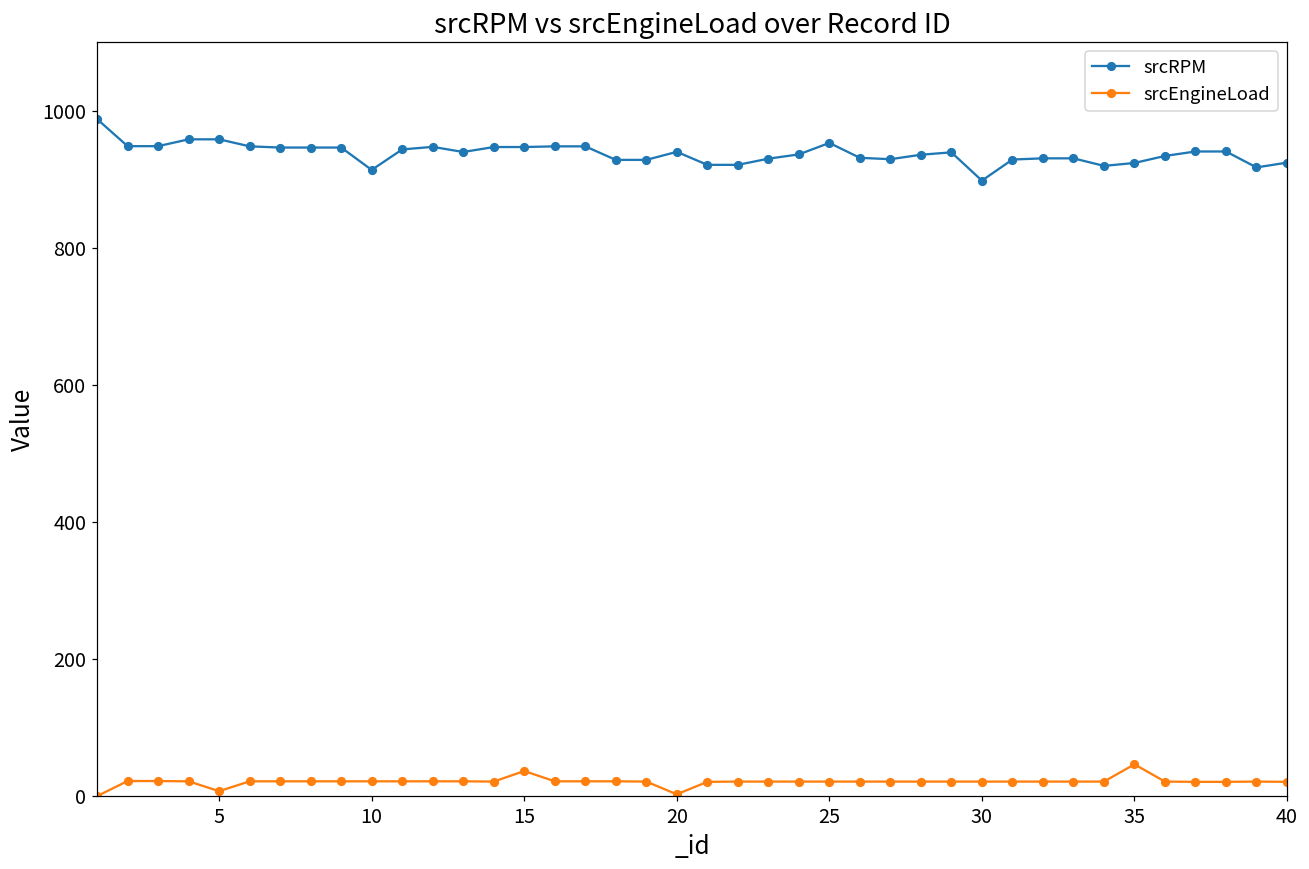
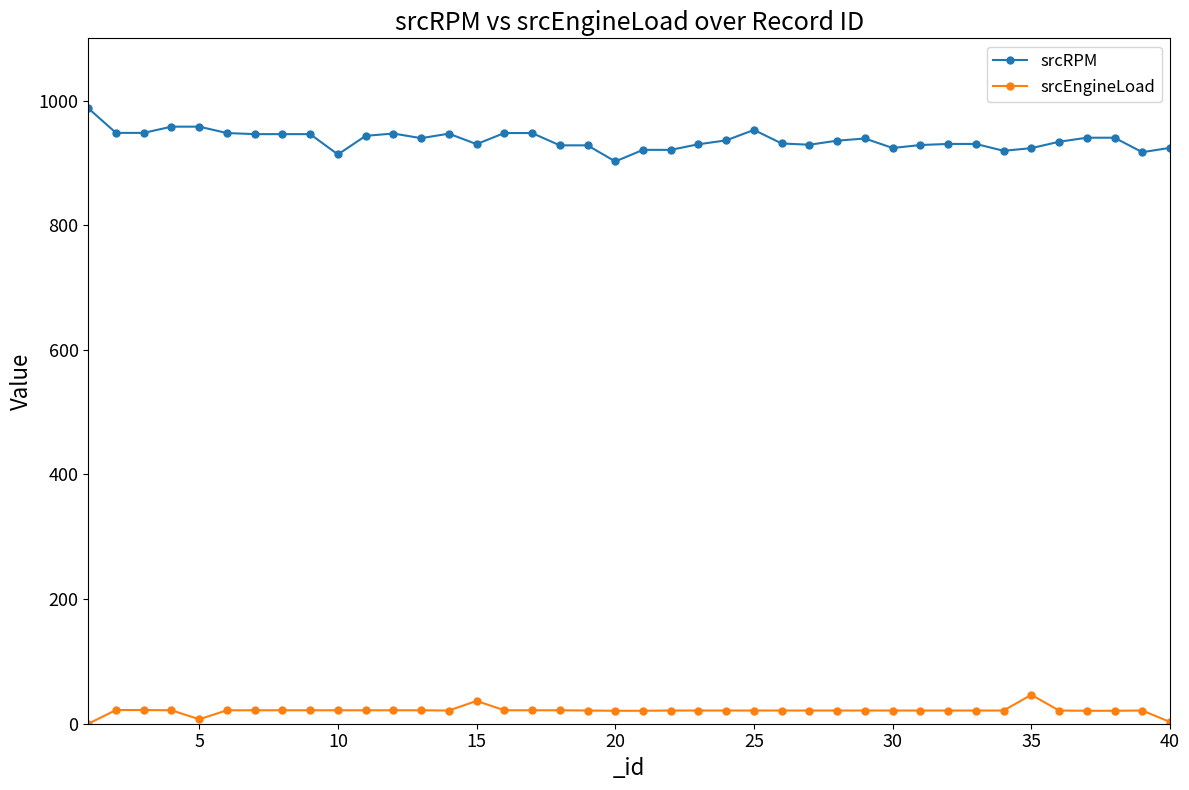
srcRPM, 15: 950 -> 930
srcRPM, 20: 940 -> 900
srcEngineLoad, 20: 0 -> 20
srcRPM, 30: 900 -> 920
srcEngineLoad, 40: 20 -> 0
